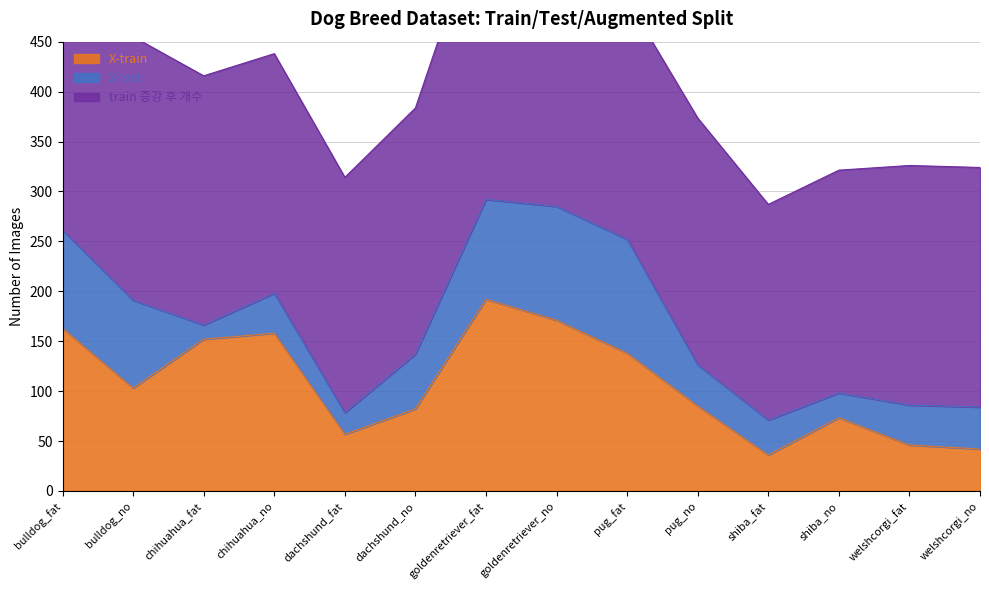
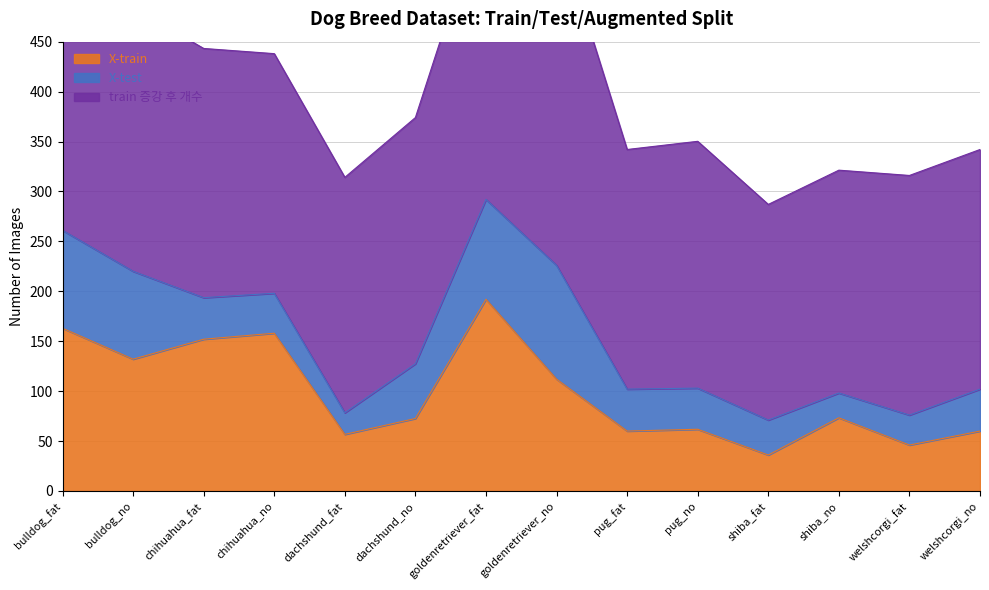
X-train, bulldog_no: 100 -> 130
X-test, chihuahua_fat: 10 -> 40
X-train, dachshund_no: 80 -> 70
X-train, goldenretriever_no: 170 -> 110
X-train, pug_fat: 140 -> 60
X-test, pug_fat: 110 -> 40
X-train, pug_no: 90 -> 60
X-test, welshcorgi_fat: 40 -> 30
X-train, welshcorgi_no: 40 -> 60
